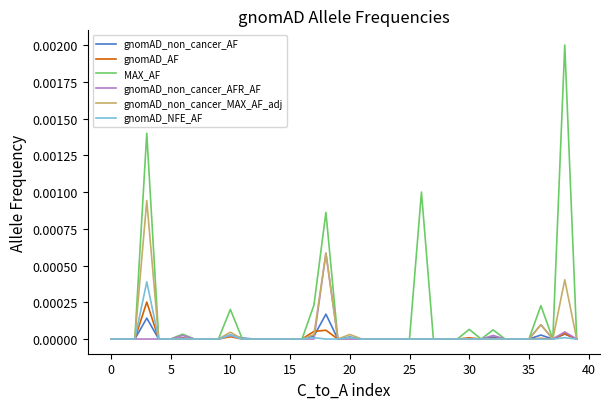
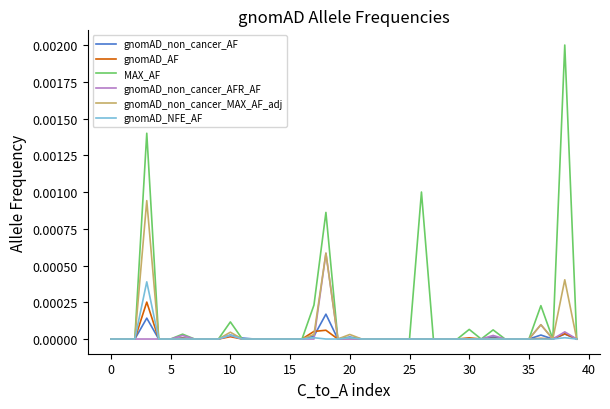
MAX_AF, 10: 0.00020 -> 0.00012
